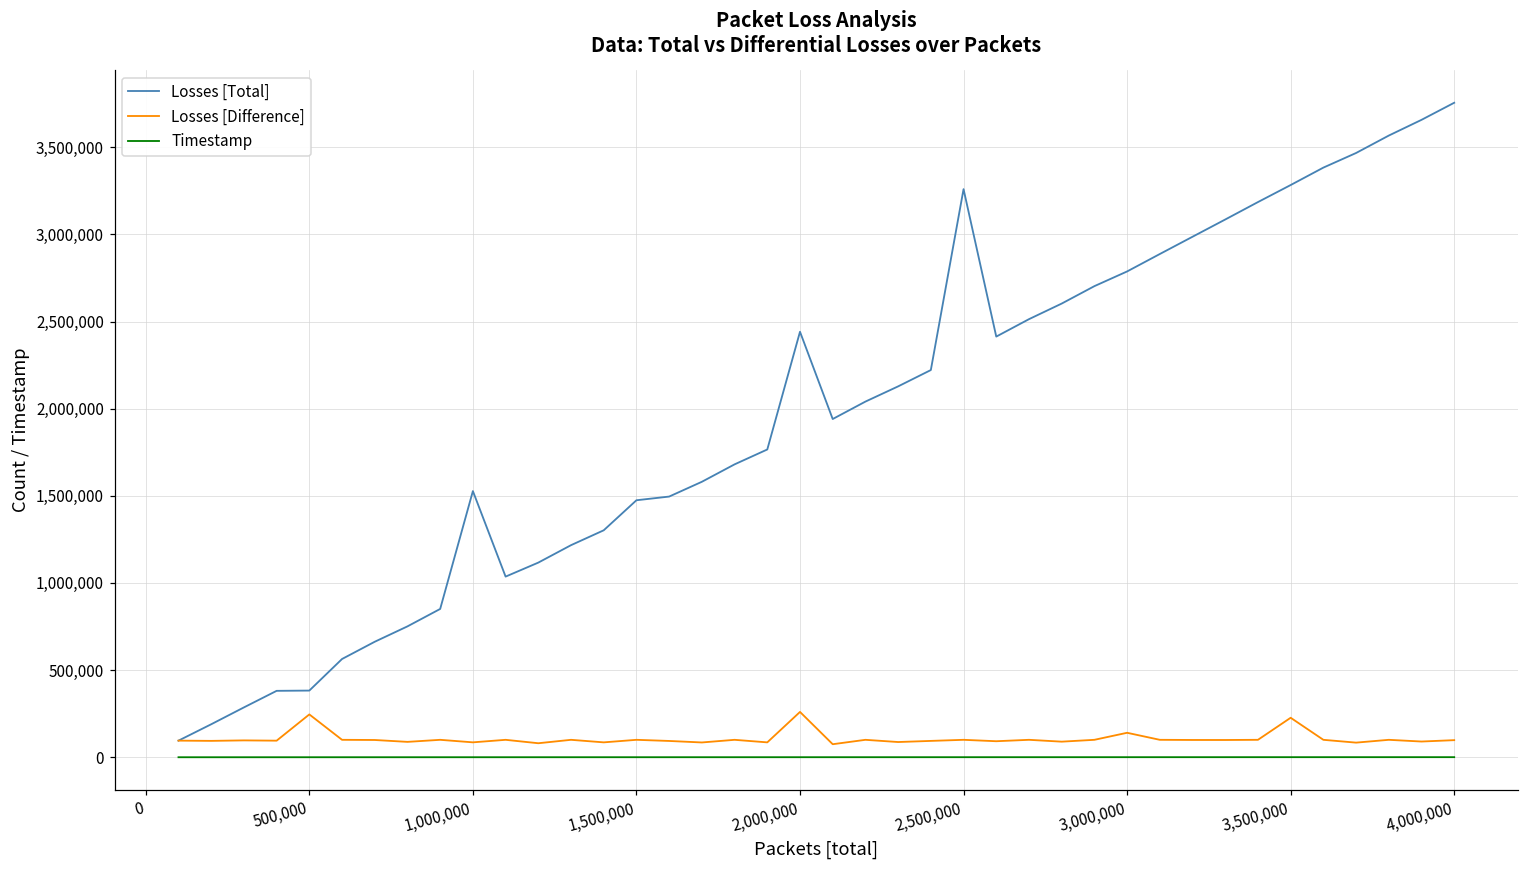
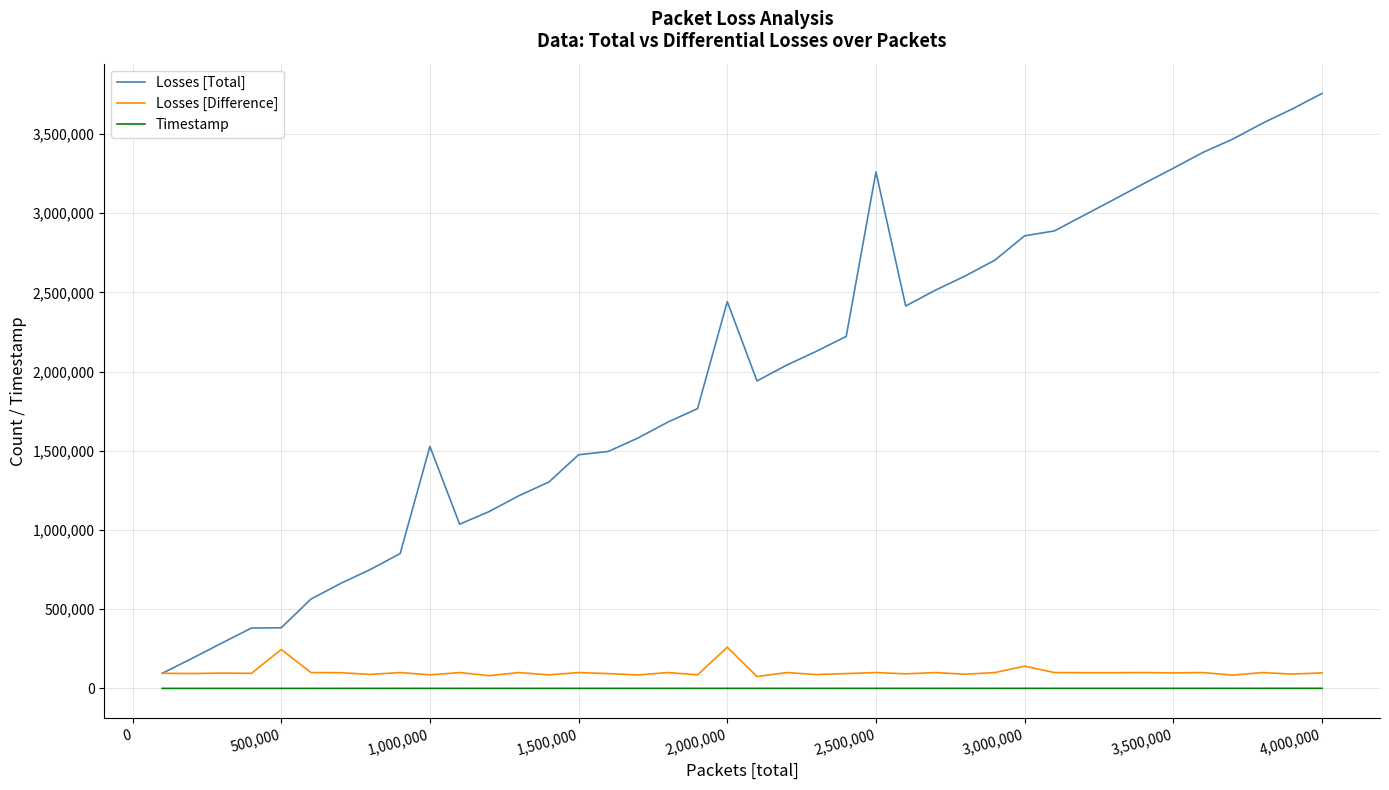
Losses [Total], 3,000,000: 2,790,000 -> 2,860,000
Losses [Difference], 3,500,000: 230,000 -> 100,000
